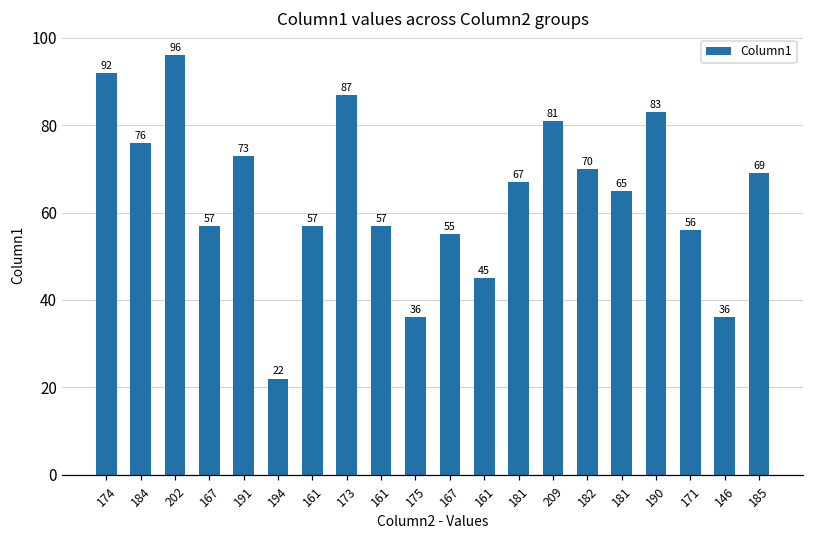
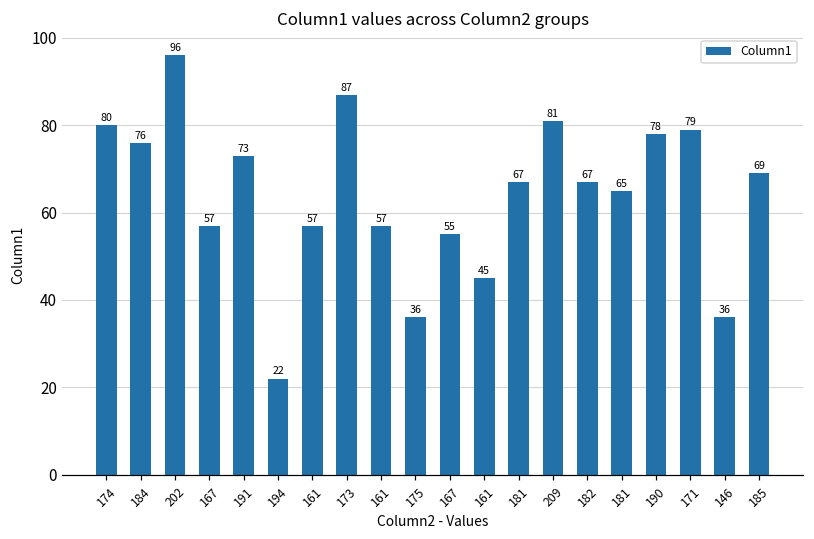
174: 92 -> 80
182: 70 -> 67
190: 83 -> 78
171: 56 -> 79
